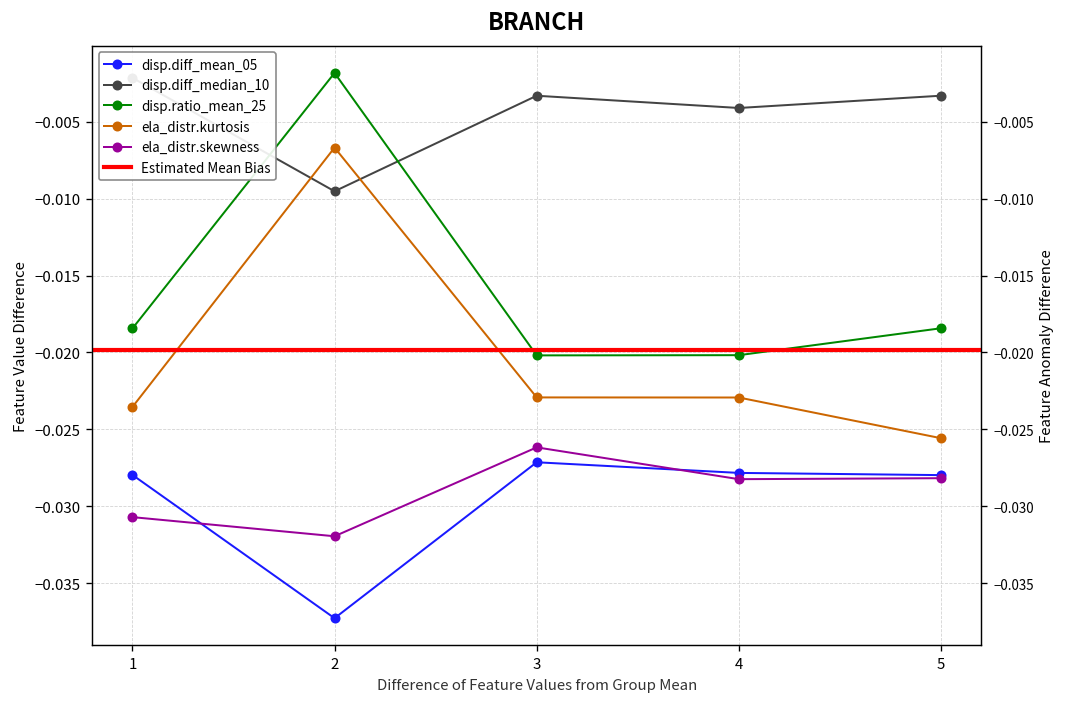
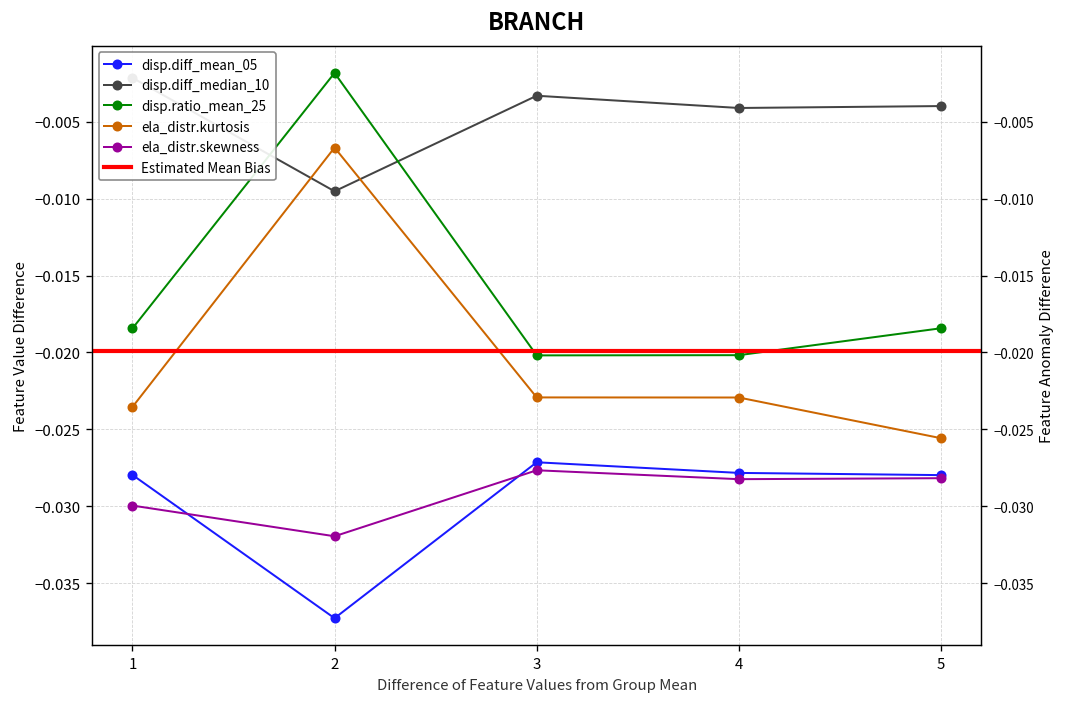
ela_distr.skewness, 1: -0.0307 -> -0.0299
ela_distr.skewness, 3: -0.0262 -> -0.0277
disp.diff_median_10, 5: -0.0033 -> -0.0040
